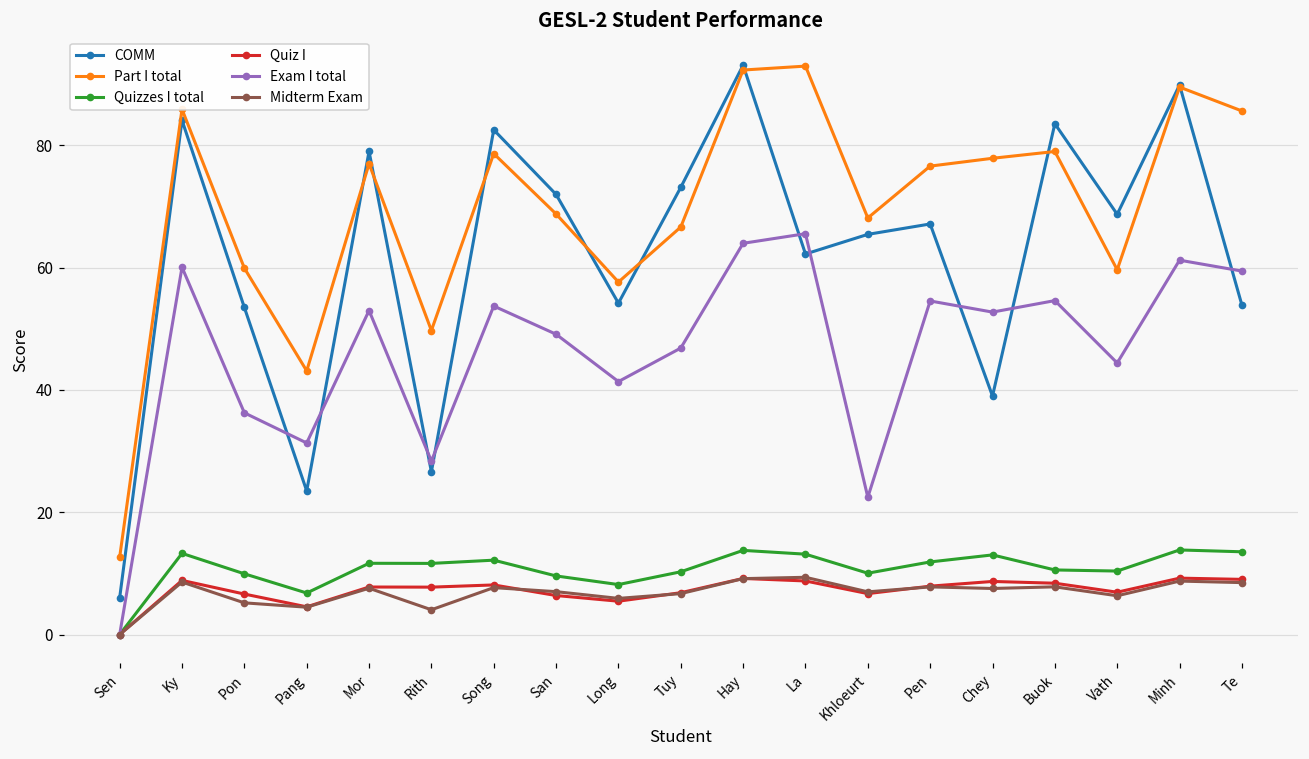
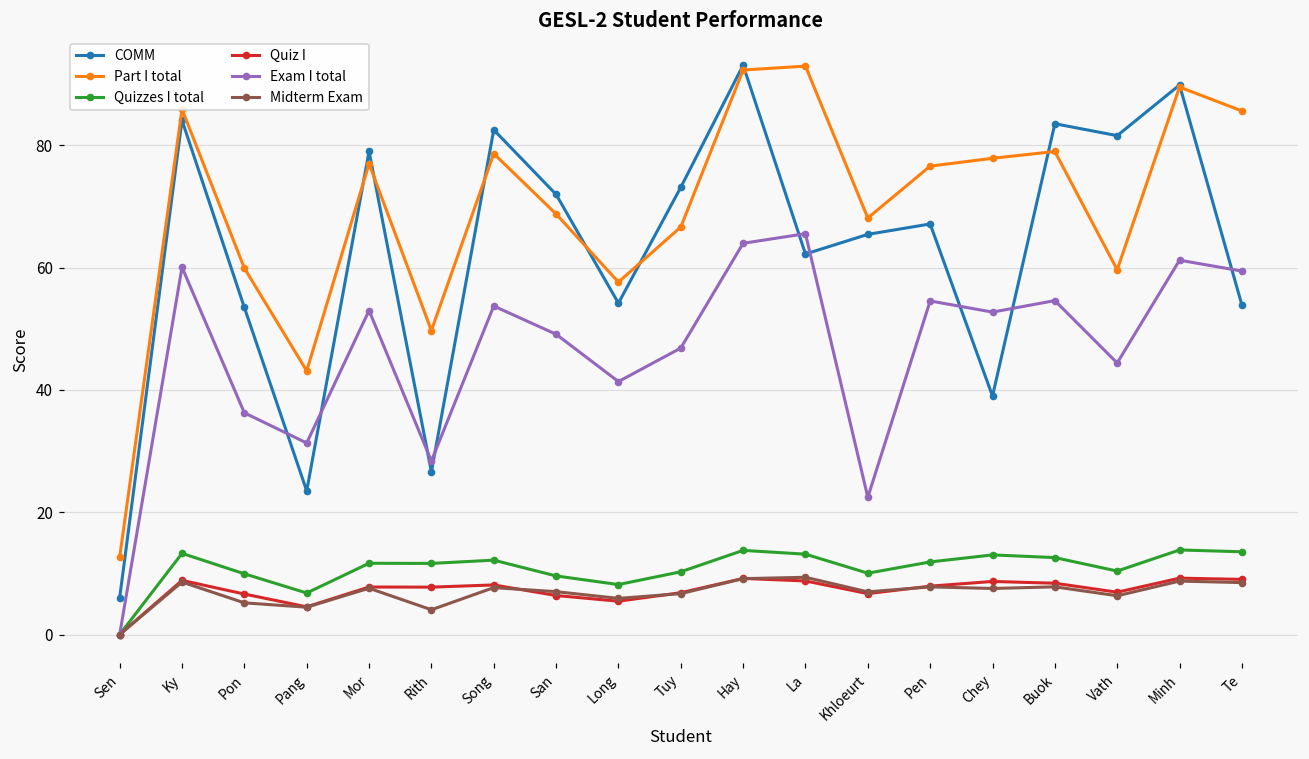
Quizzes I total, Buok: 11 -> 13
COMM, Vath: 69 -> 82
